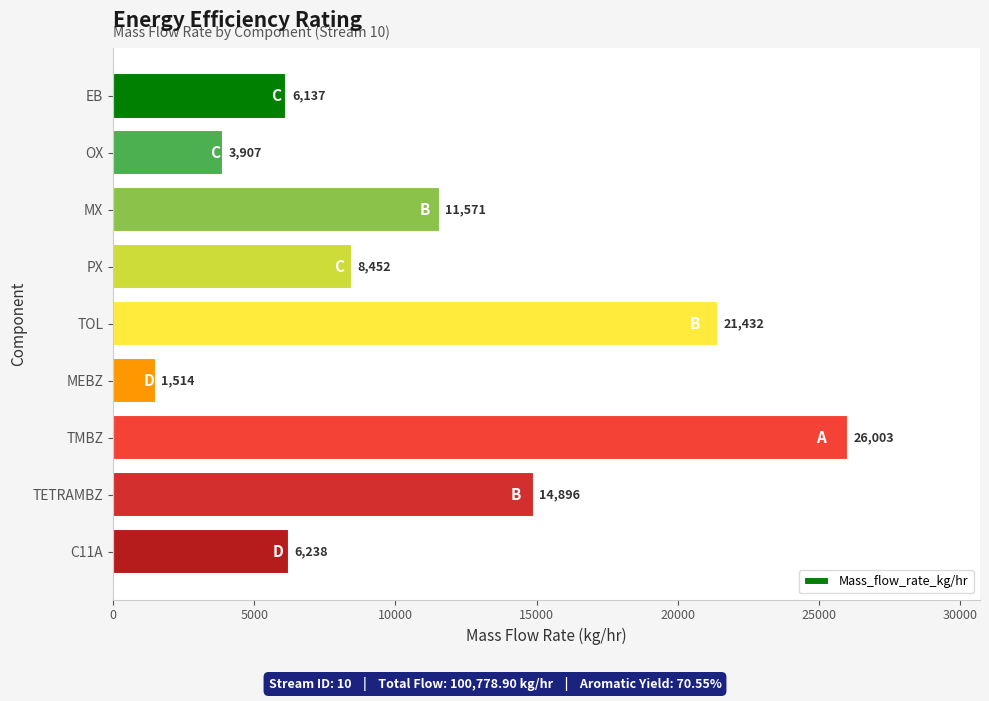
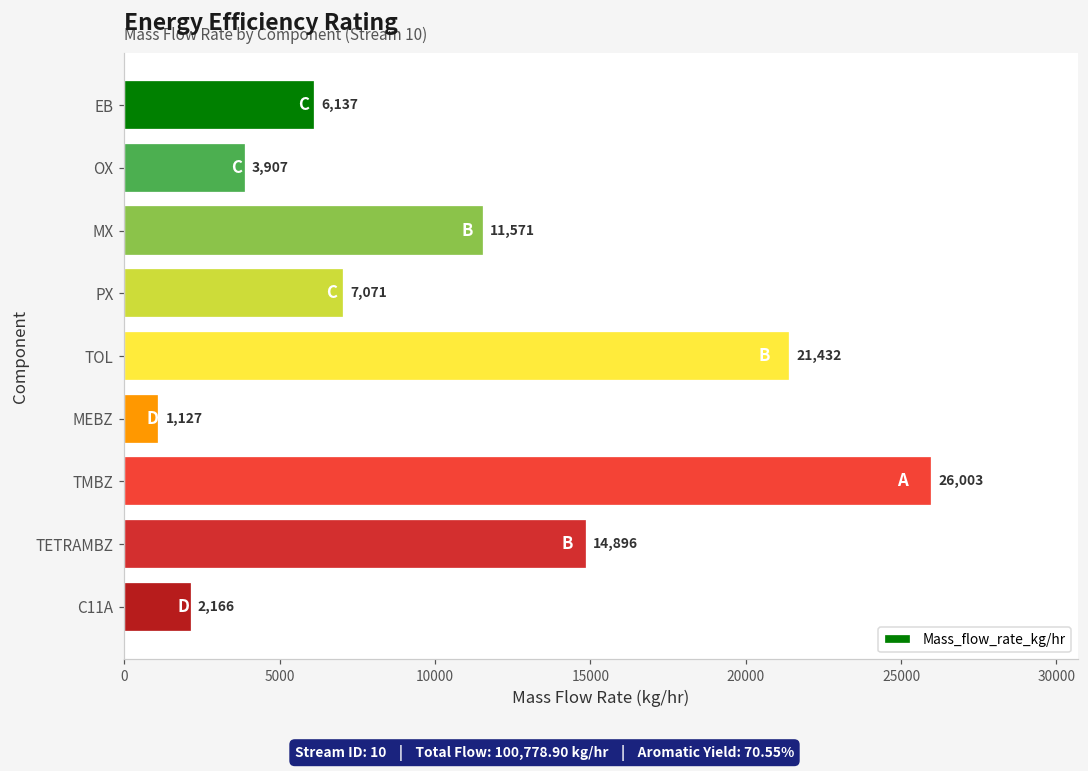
PX: 8,452 -> 7,071
MEBZ: 1,514 -> 1,127
C11A: 6,238 -> 2,166
